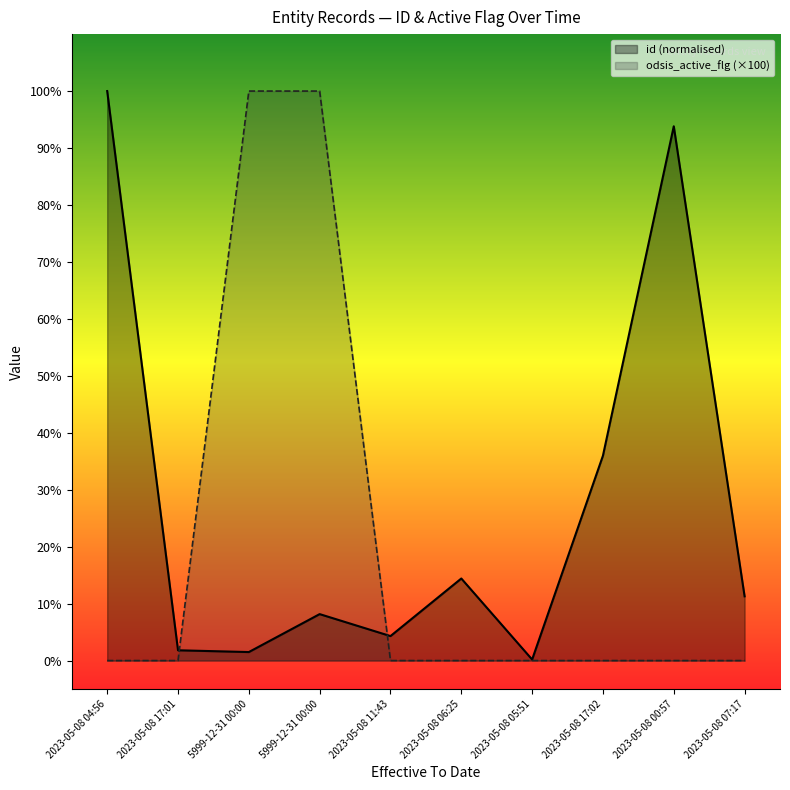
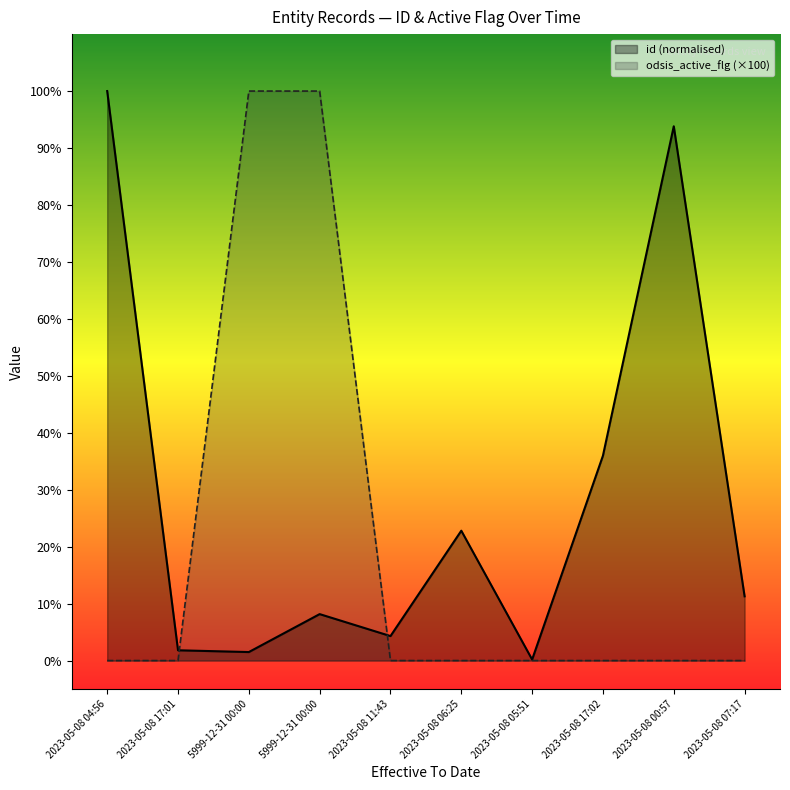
id (normalised), 2023-05-08 06:25: 14% -> 23%
